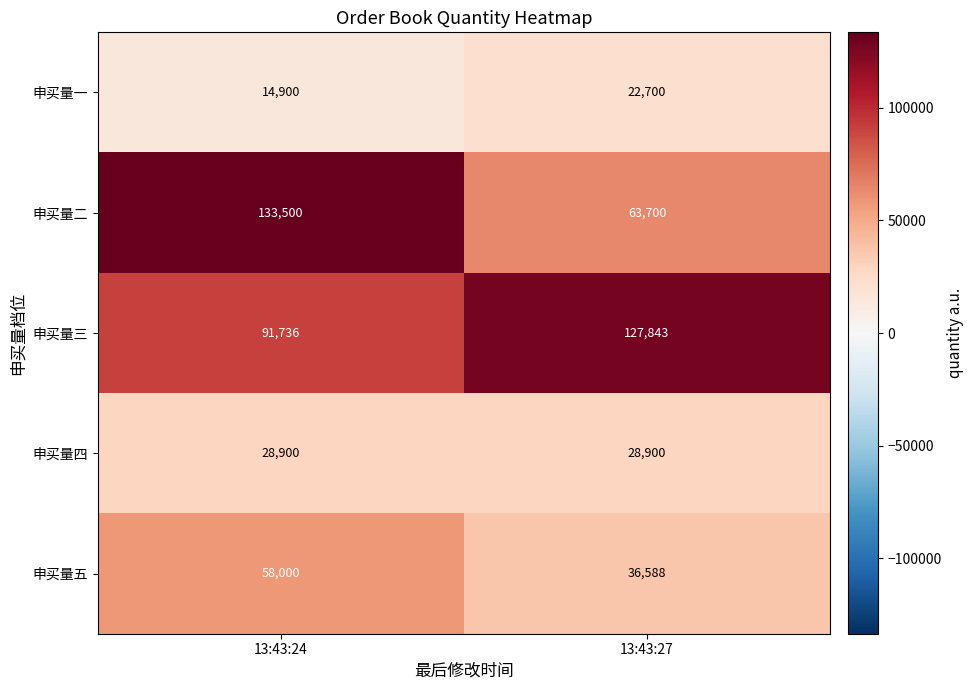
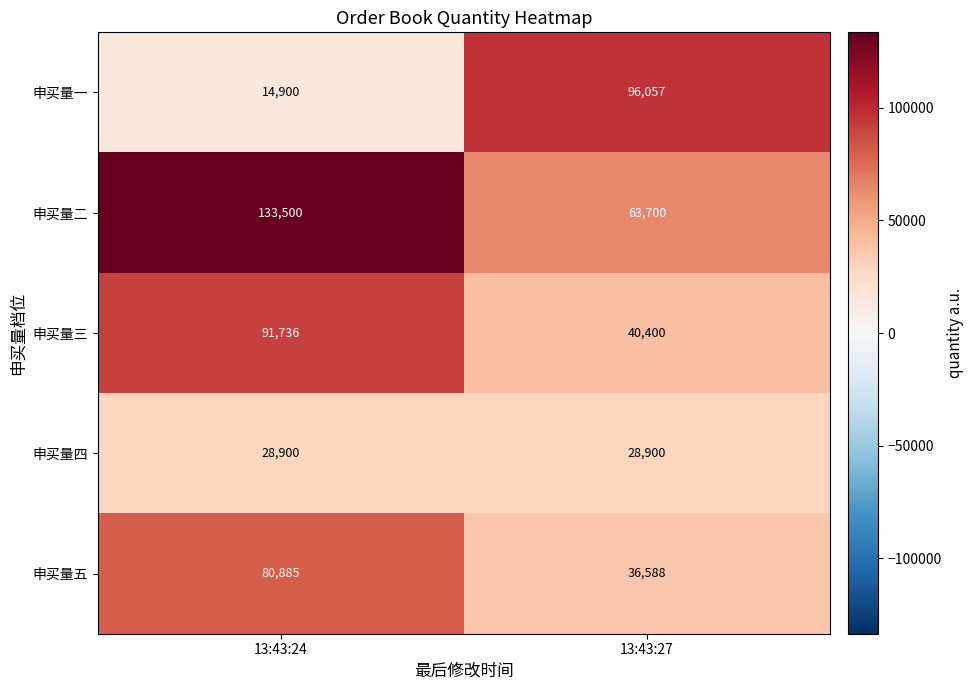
申买量一, 13:43:27: 22,700 -> 96,057
申买量三, 13:43:27: 127,843 -> 40,400
申买量五, 13:43:24: 58,000 -> 80,885
